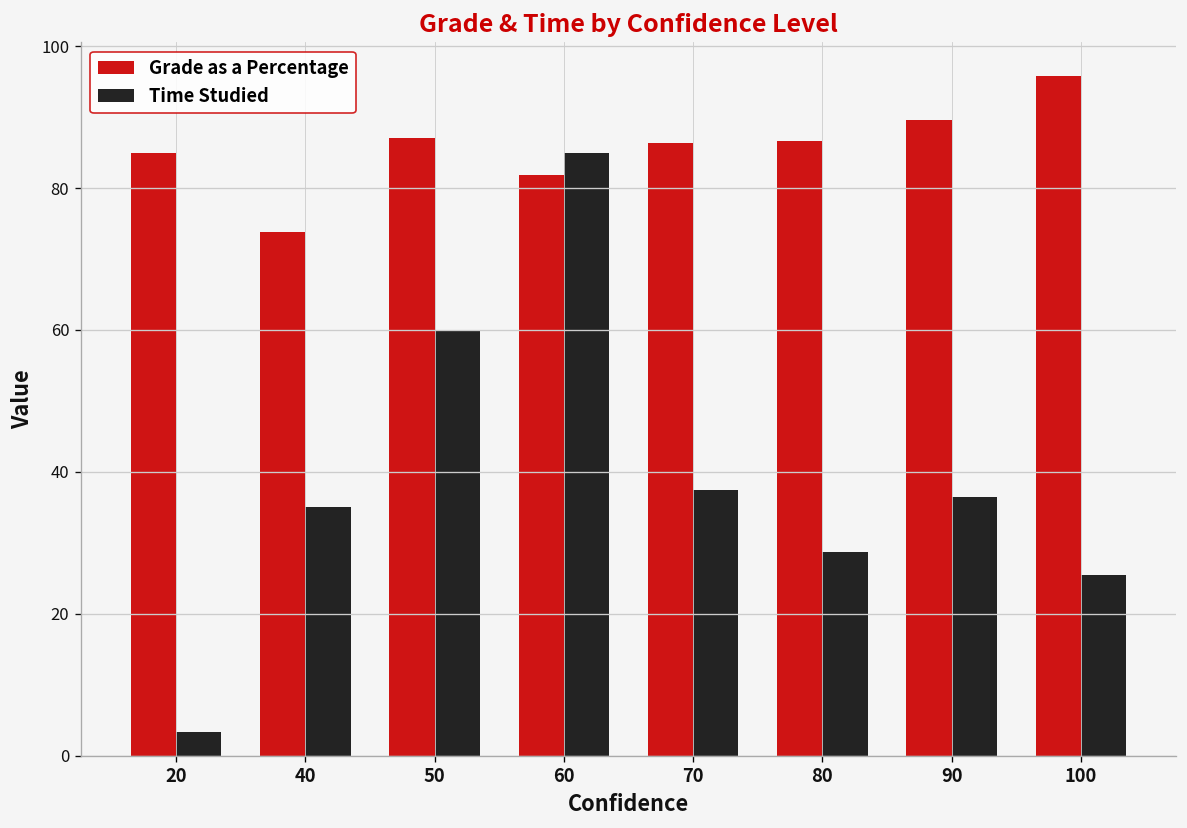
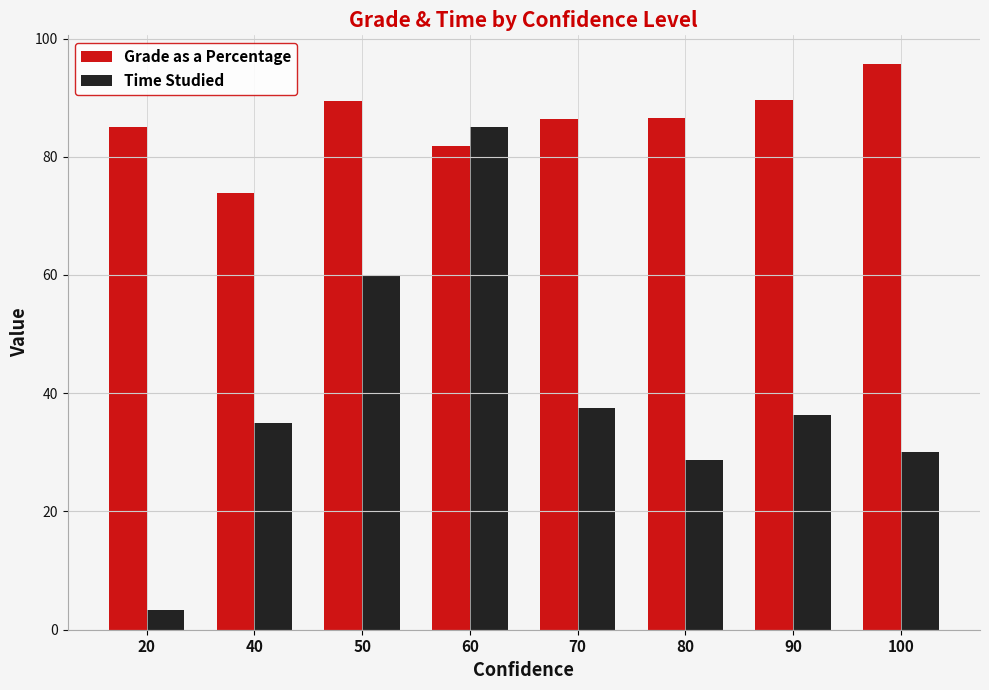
Grade as a Percentage, 50: 87 -> 89
Time Studied, 100: 25 -> 30
